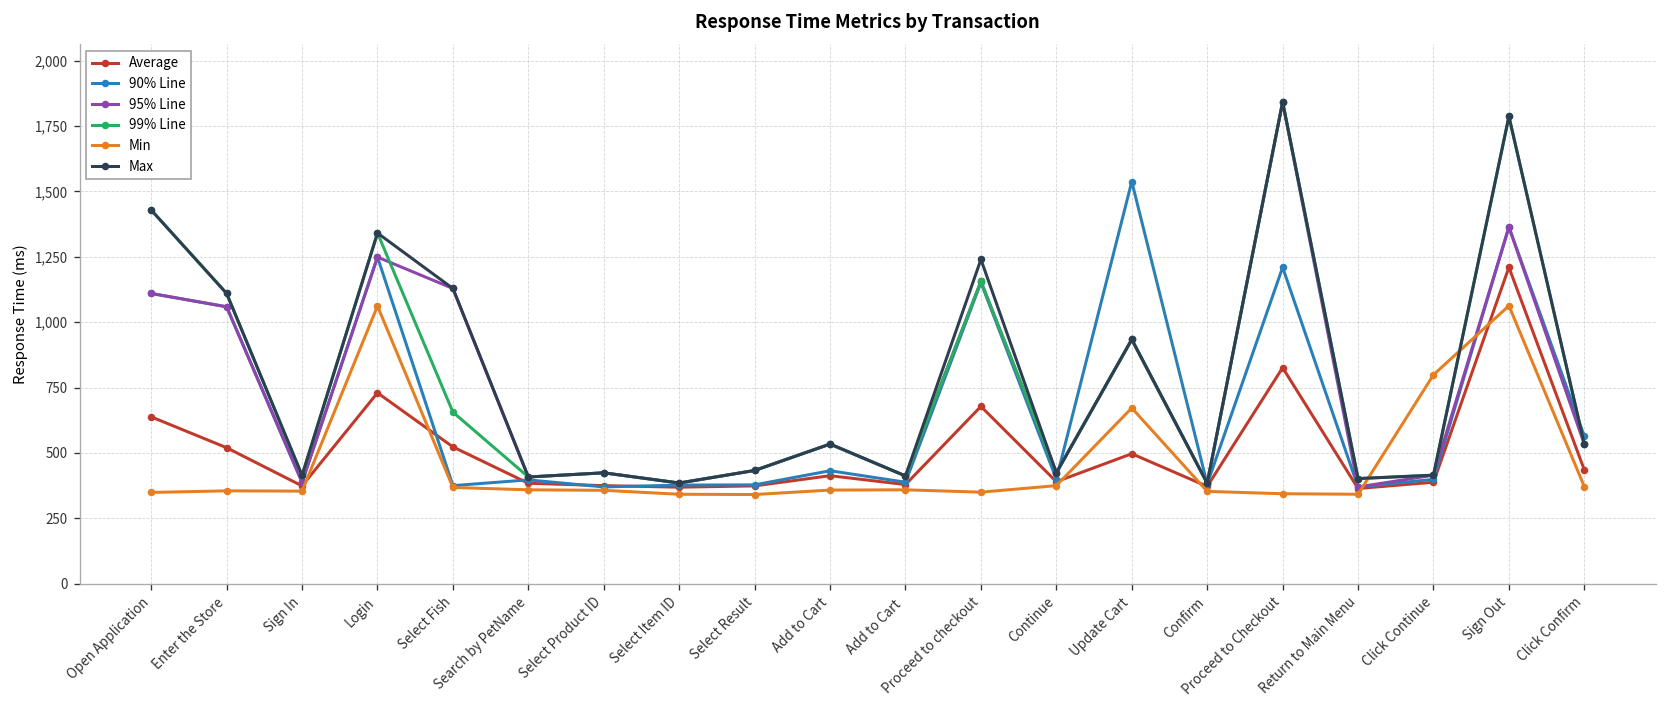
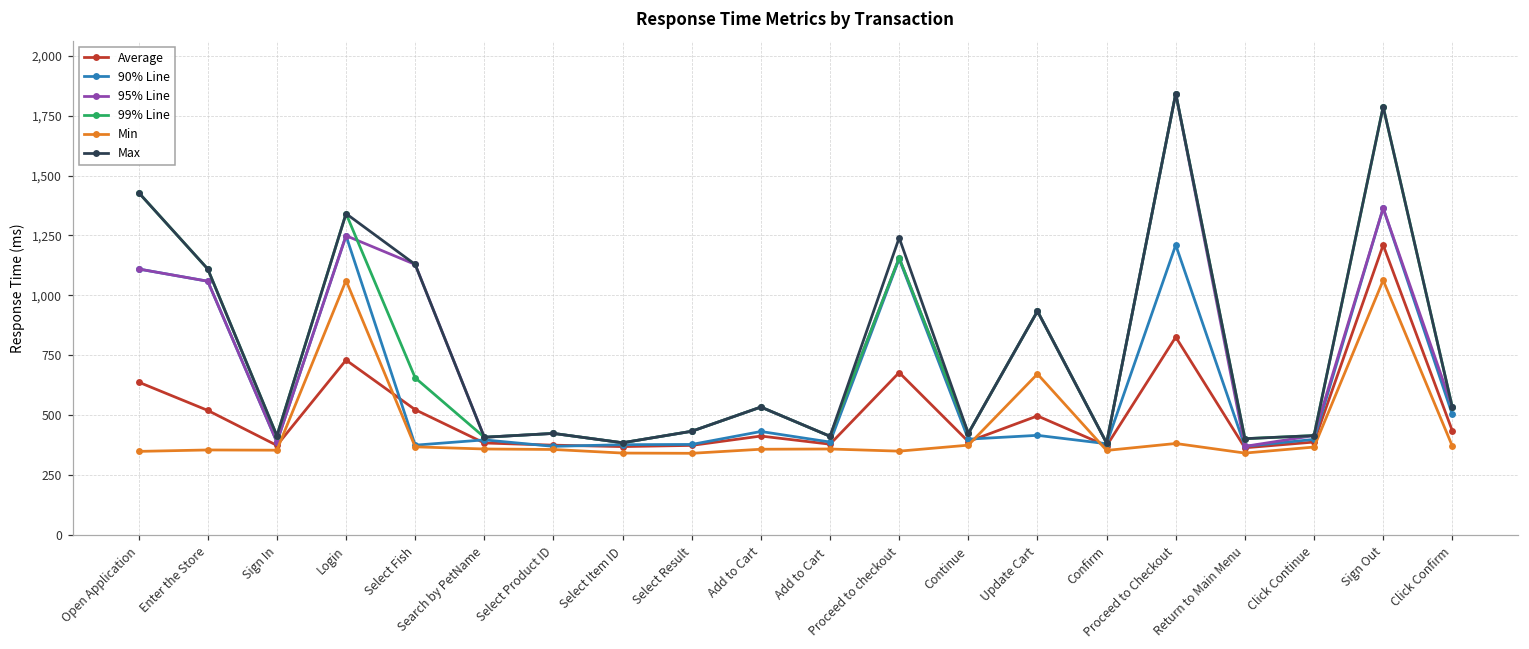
90% Line, Update Cart: 1,540 -> 420
Min, Proceed to Checkout: 340 -> 380
Min, Click Continue: 800 -> 370
90% Line, Click Confirm: 560 -> 500
